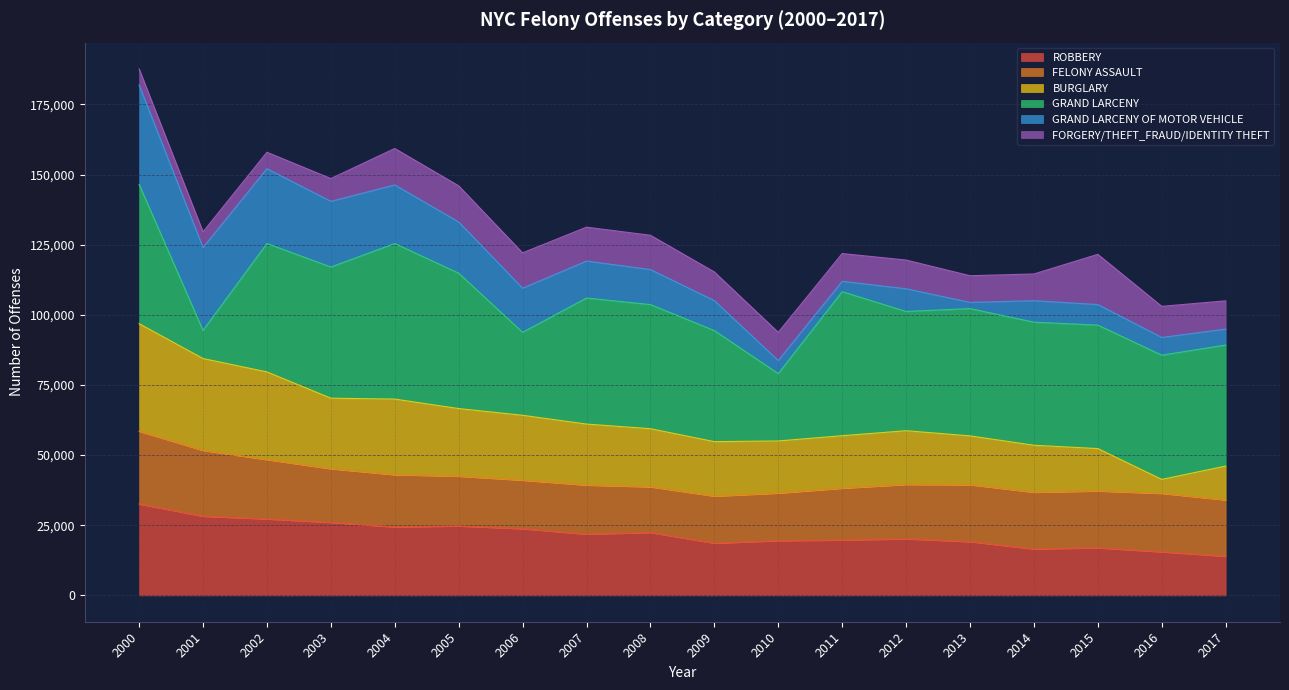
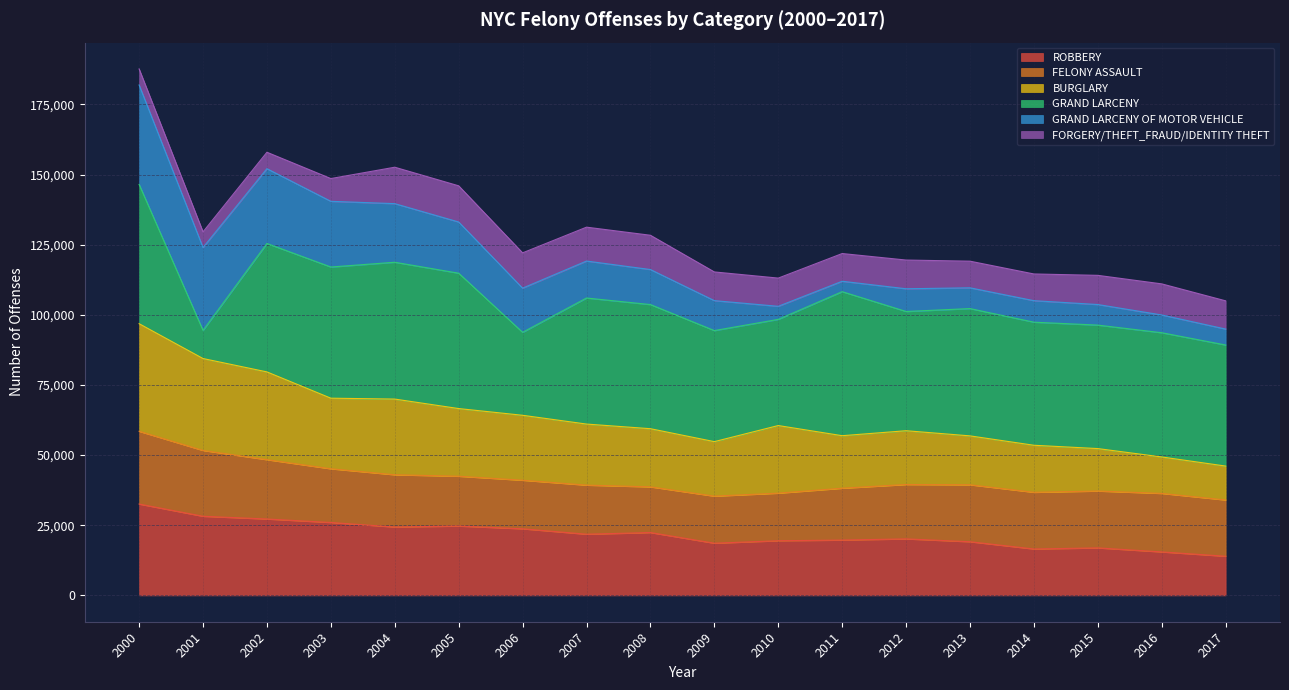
GRAND LARCENY, 2004: 55,000 -> 49,000
BURGLARY, 2010: 19,000 -> 24,000
GRAND LARCENY, 2010: 24,000 -> 38,000
GRAND LARCENY OF MOTOR VEHICLE, 2013: 2,000 -> 7,000
FORGERY/THEFT_FRAUD/IDENTITY THEFT, 2015: 18,000 -> 10,000
BURGLARY, 2016: 5,000 -> 13,000
